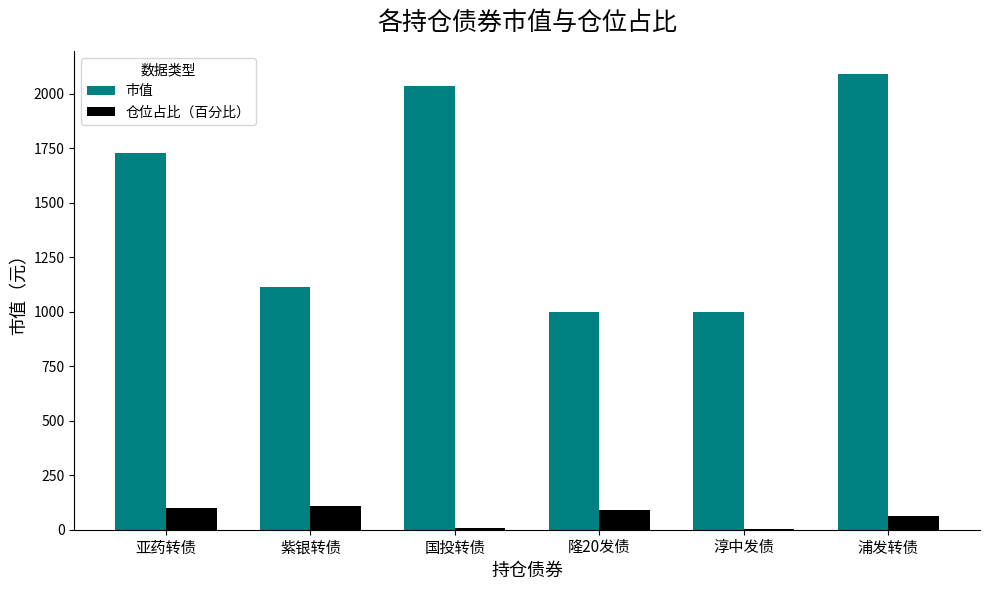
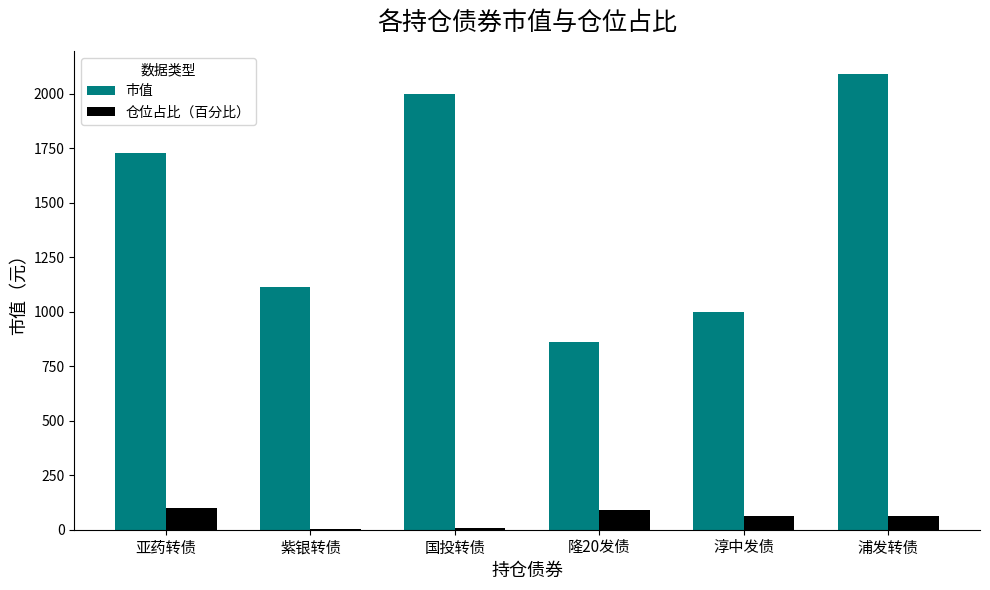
仓位占比（百分比）, 紫银转债: 110 -> 10
市值, 国投转债: 2040 -> 2000
市值, 隆20发债: 1000 -> 860
仓位占比（百分比）, 淳中发债: 10 -> 60
